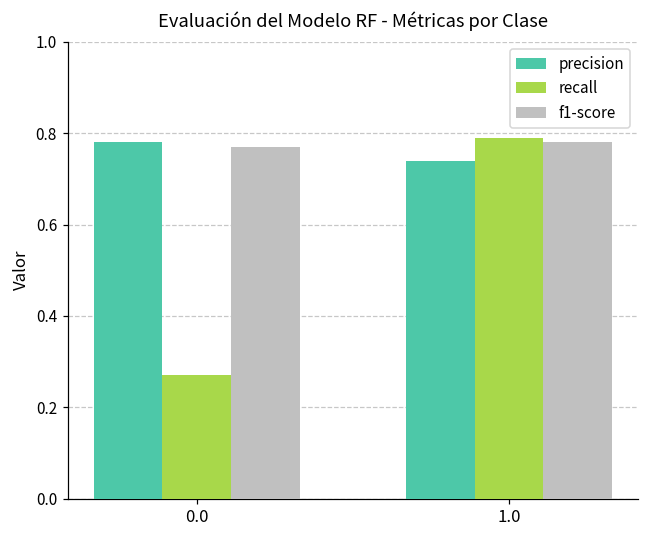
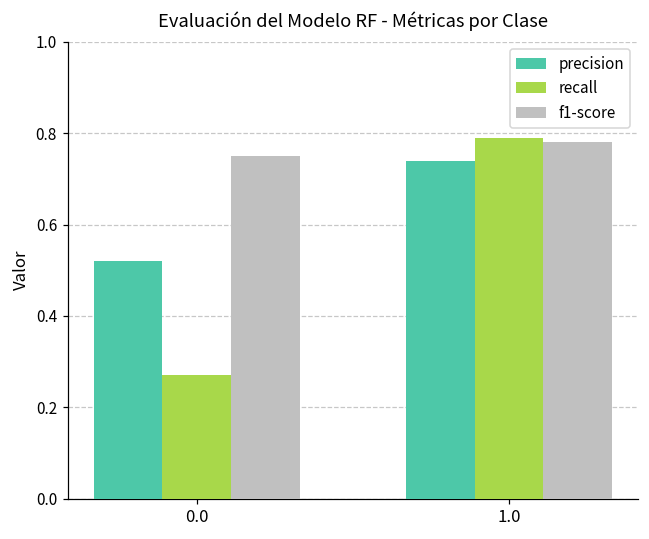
precision, 0.0: 0.78 -> 0.52
f1-score, 0.0: 0.77 -> 0.75
